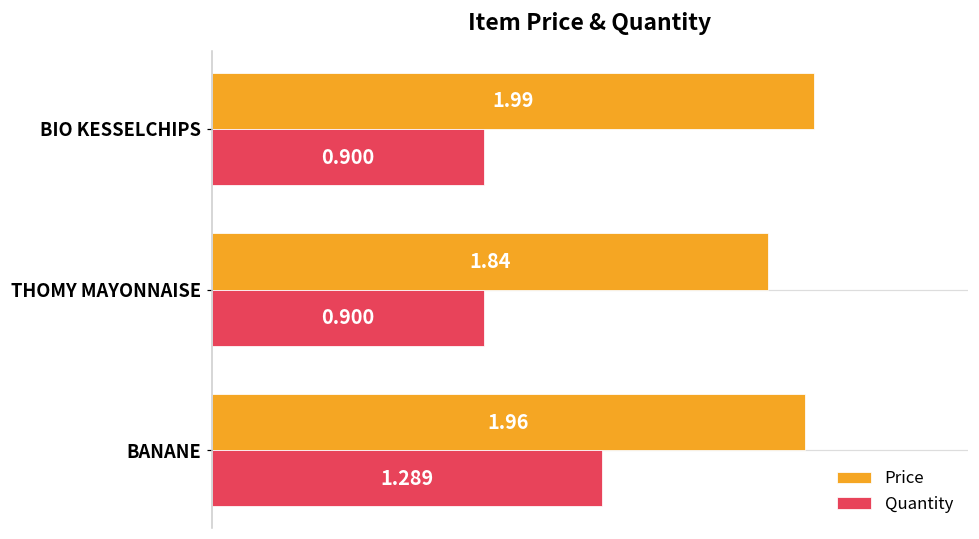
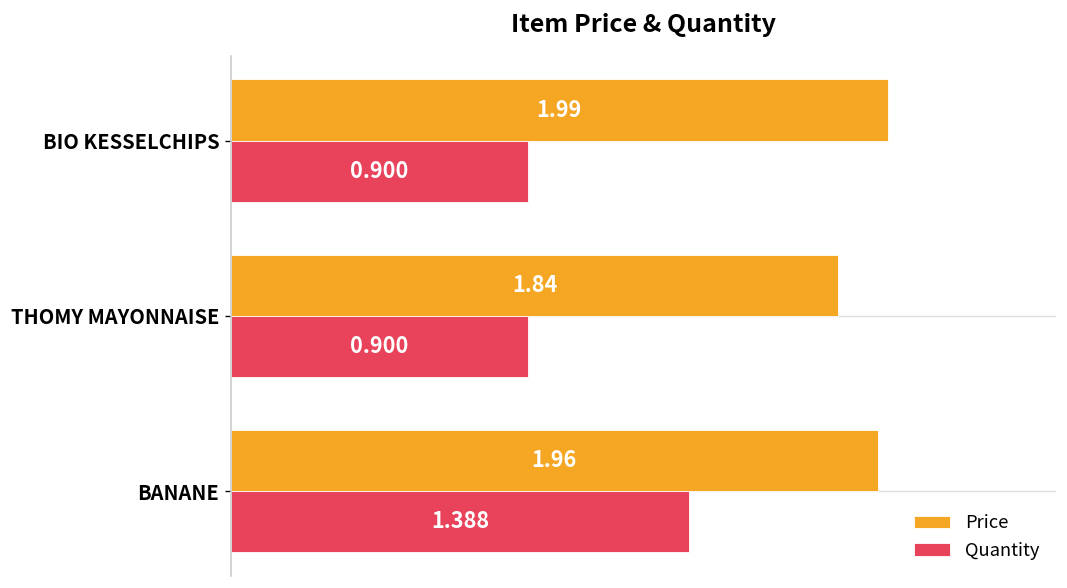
Quantity, BANANE: 1.289 -> 1.388
